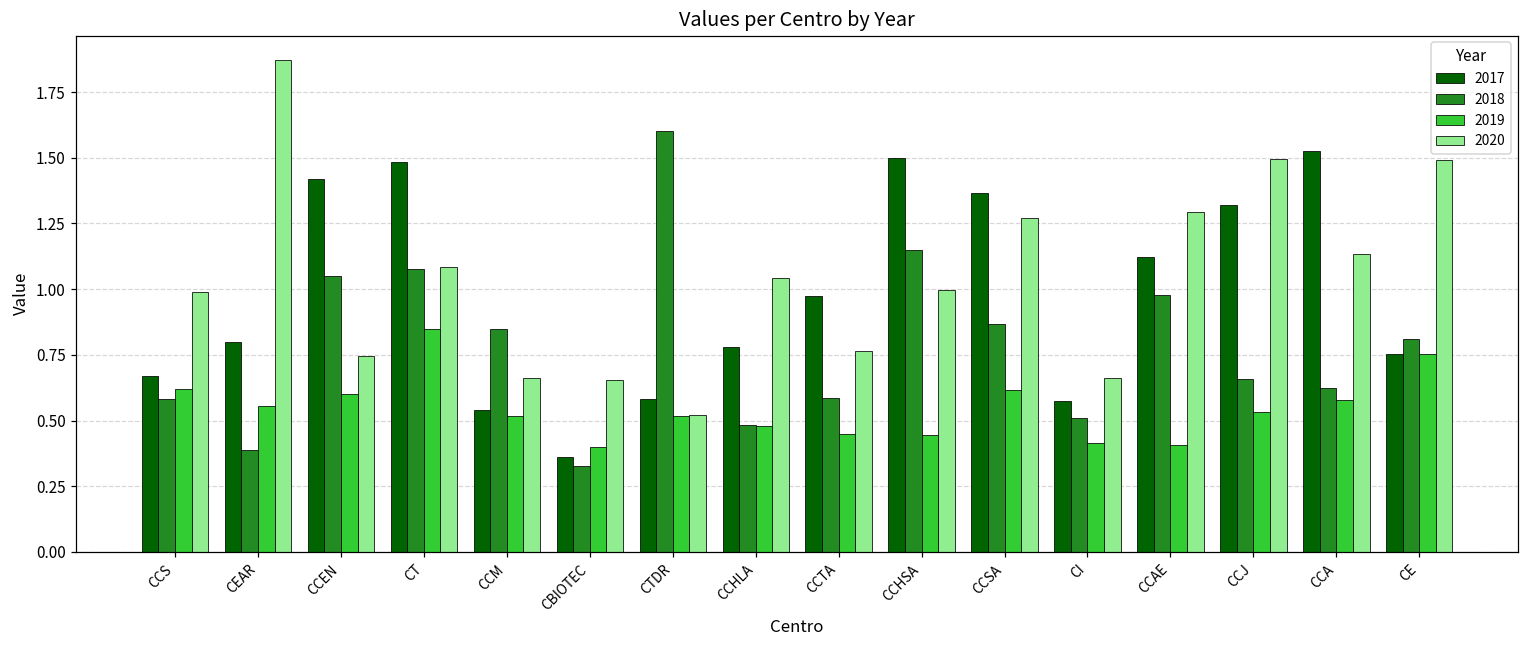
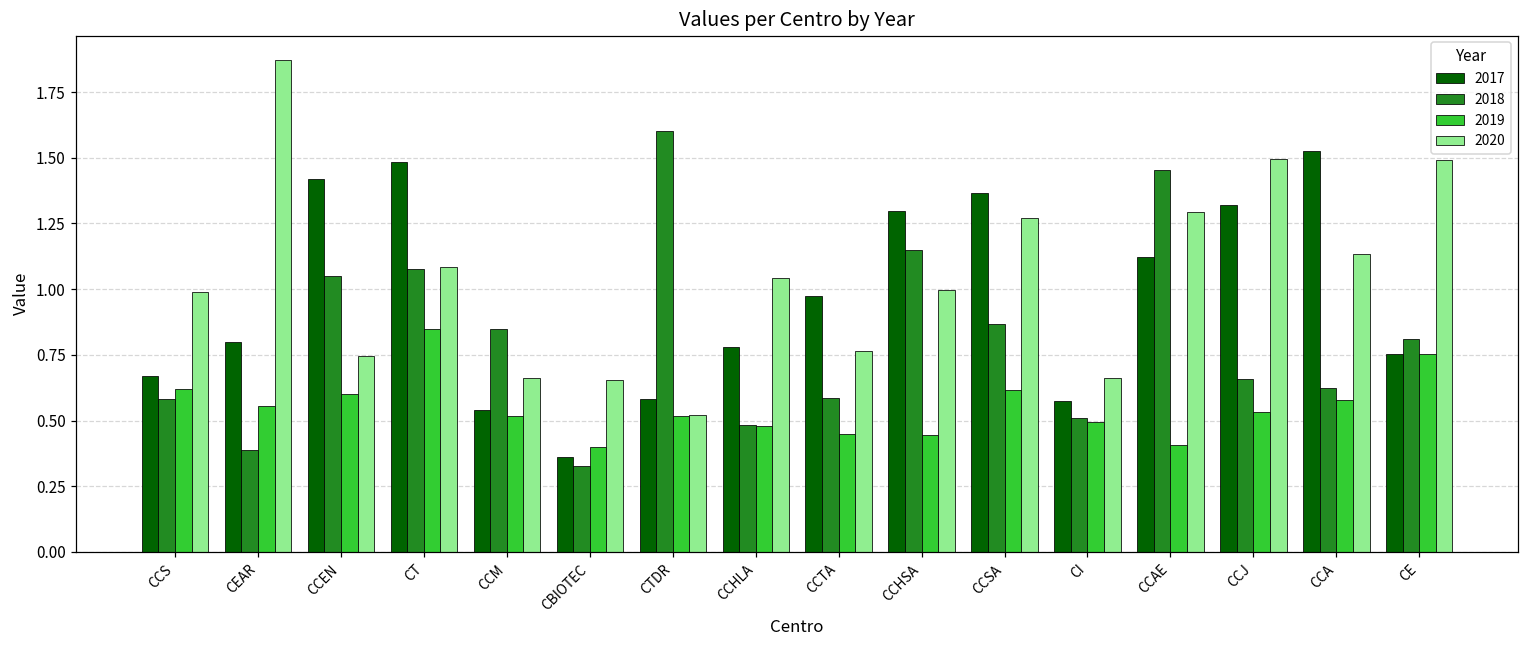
2017, CCHSA: 1.50 -> 1.30
2019, CI: 0.41 -> 0.49
2018, CCAE: 0.98 -> 1.45
